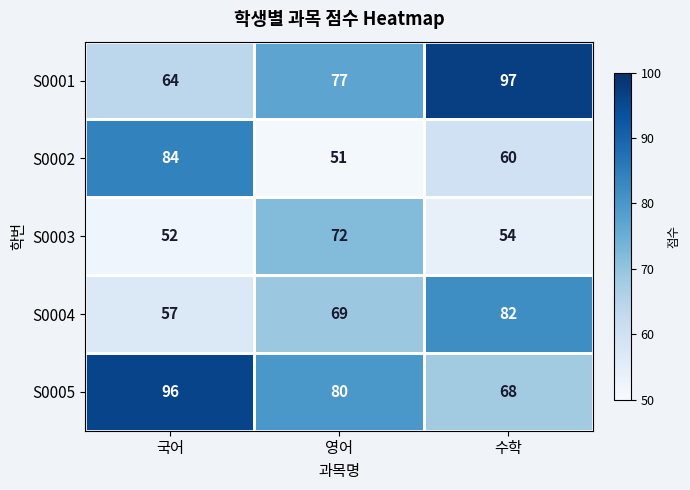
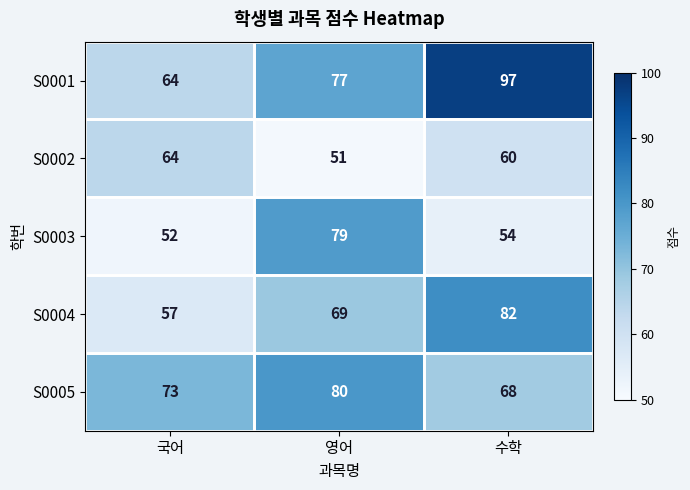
S0002, 국어: 84 -> 64
S0003, 영어: 72 -> 79
S0005, 국어: 96 -> 73
